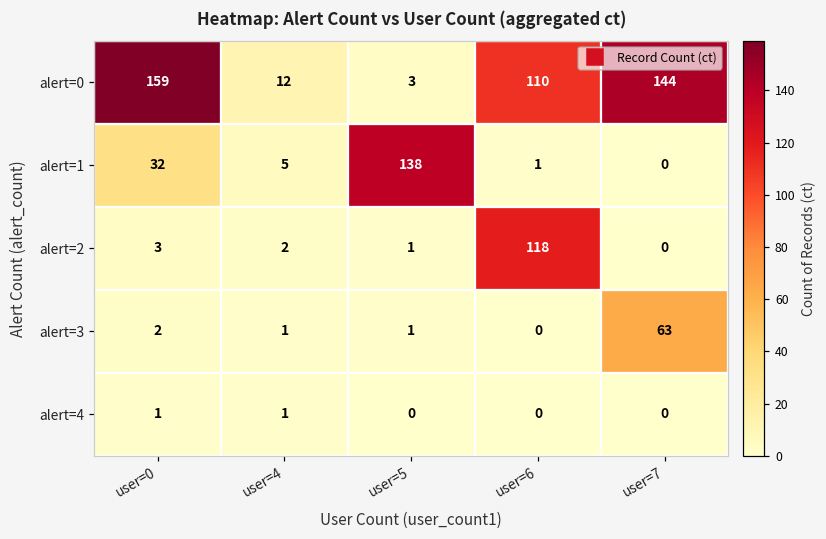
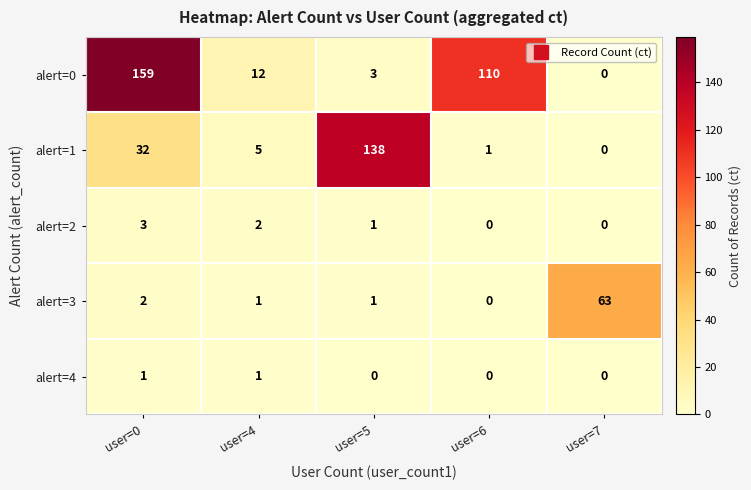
alert=0, user=7: 144 -> 0
alert=2, user=6: 118 -> 0
